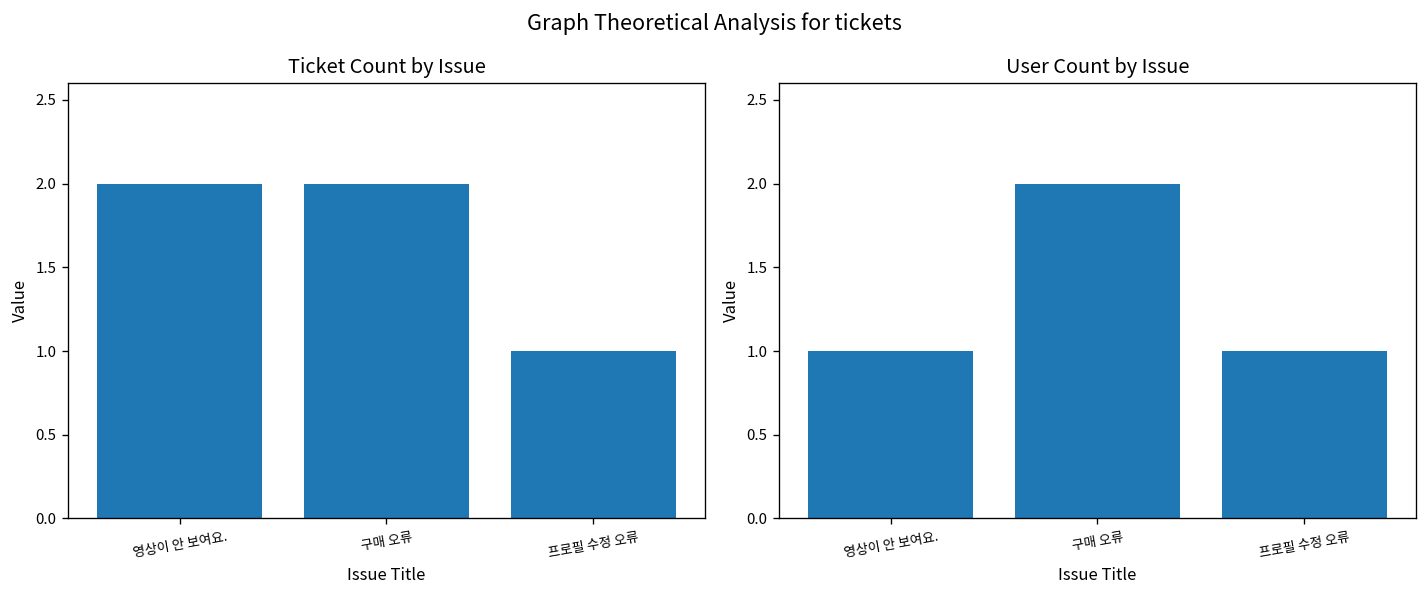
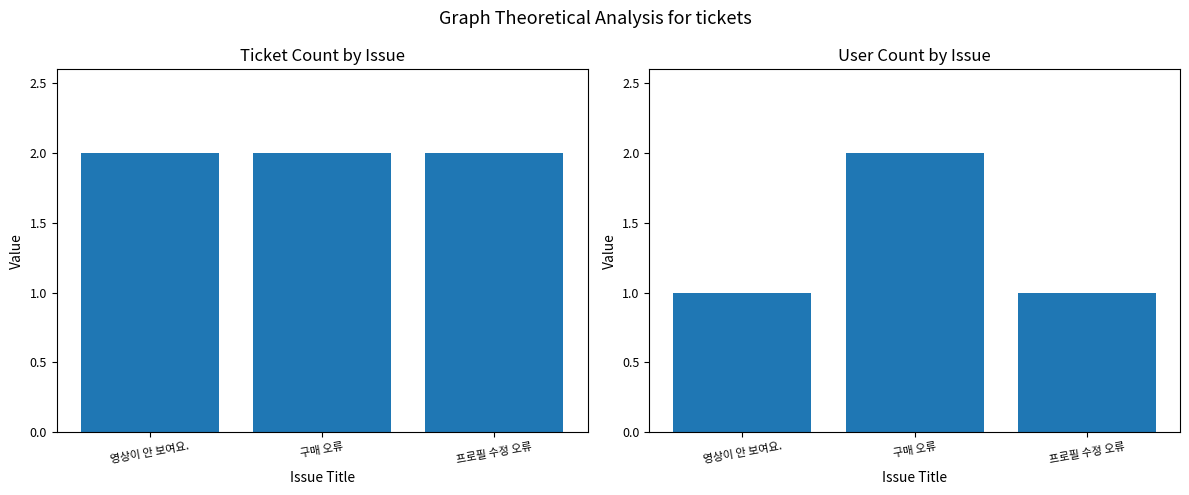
Ticket Count by Issue, 프로필 수정 오류: 1 -> 2
